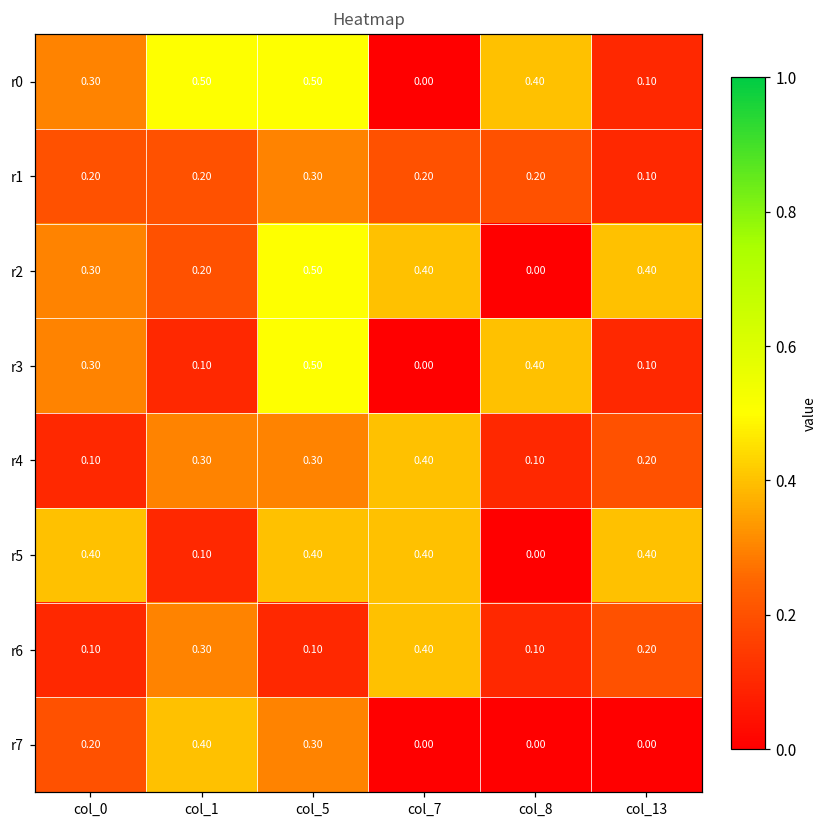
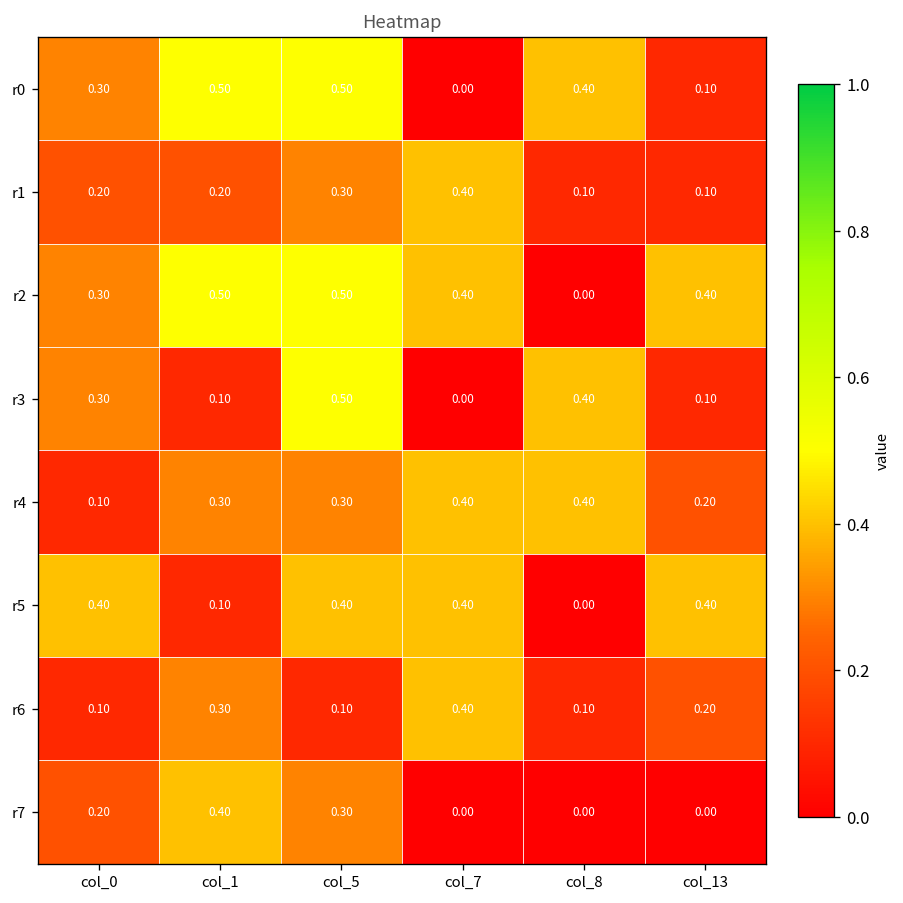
r1, col_7: 0.20 -> 0.40
r1, col_8: 0.20 -> 0.10
r2, col_1: 0.20 -> 0.50
r4, col_8: 0.10 -> 0.40
